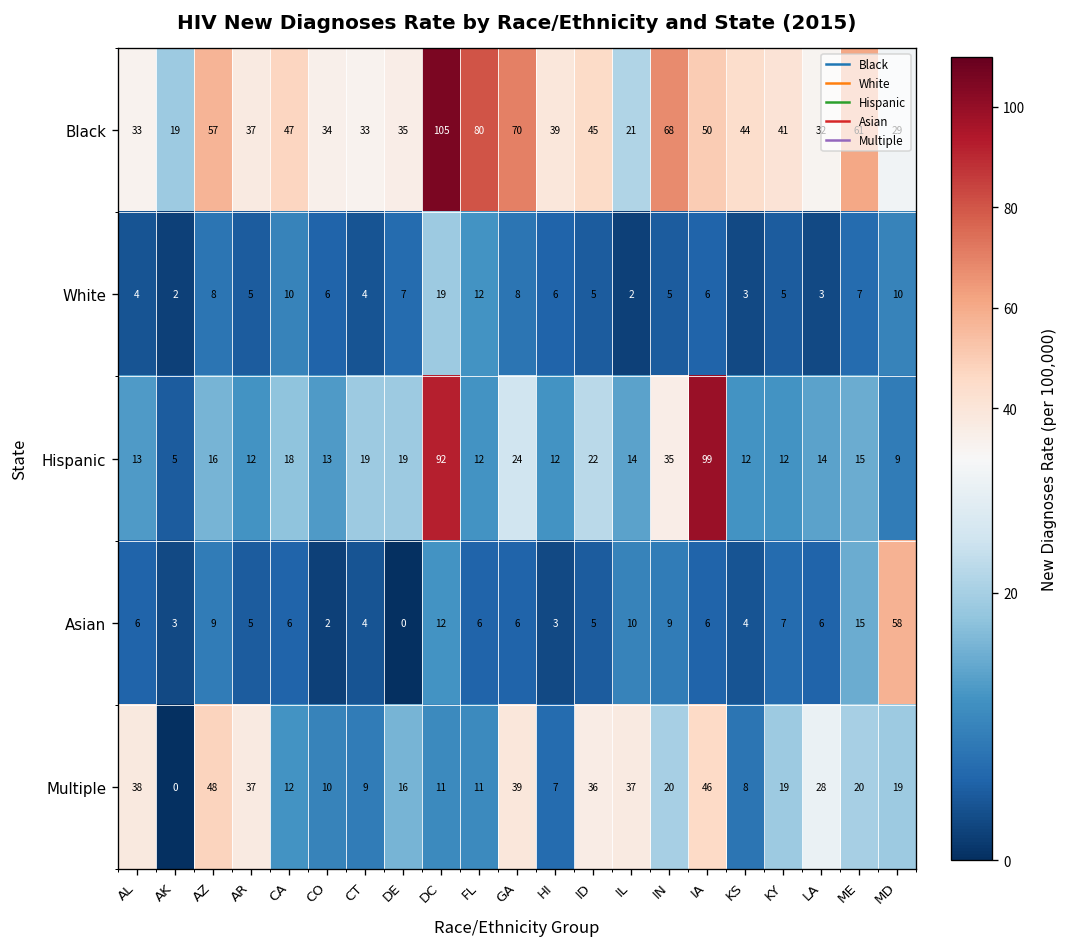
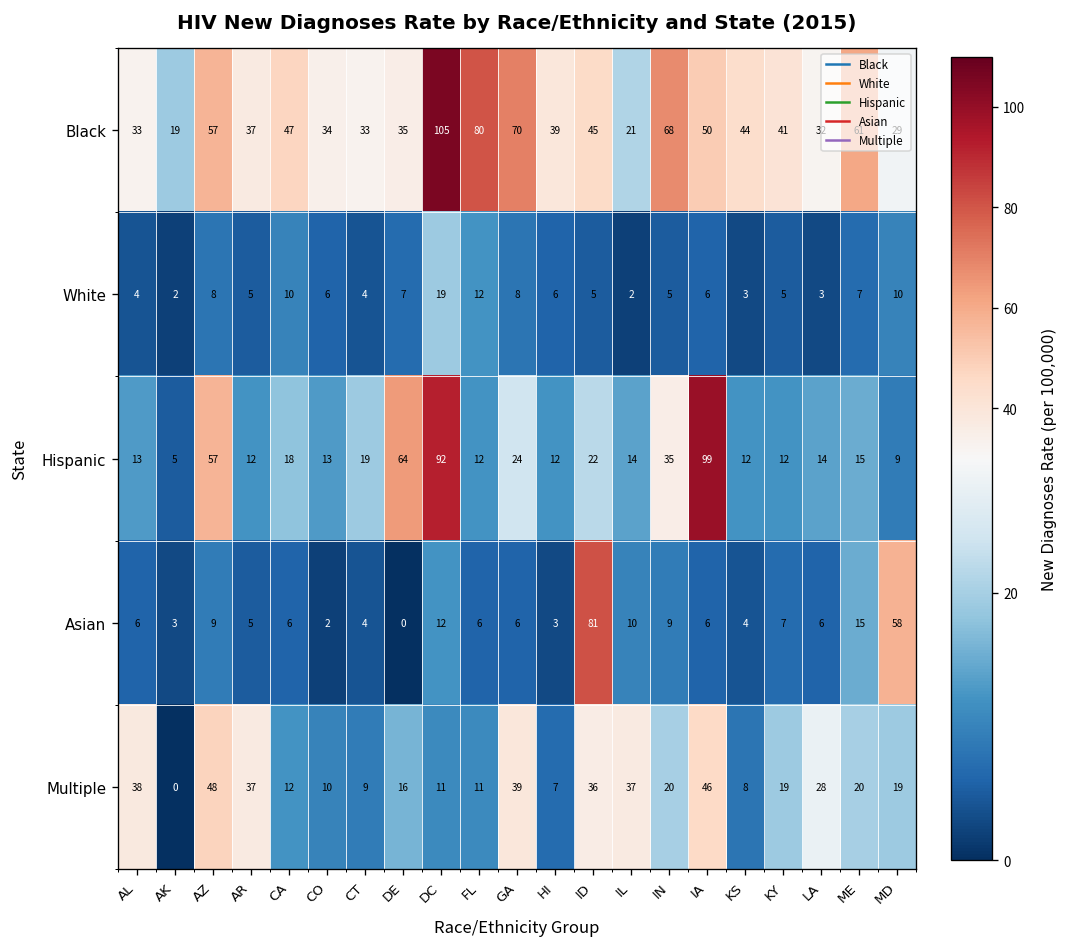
Hispanic, AZ: 16 -> 57
Hispanic, DE: 19 -> 64
Asian, ID: 5 -> 81
